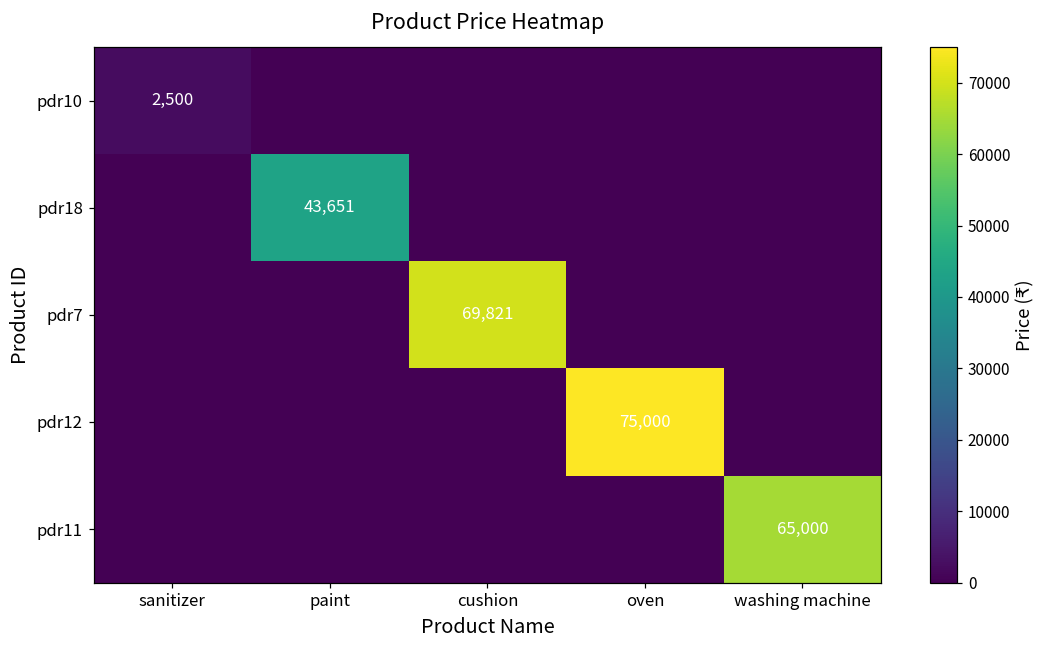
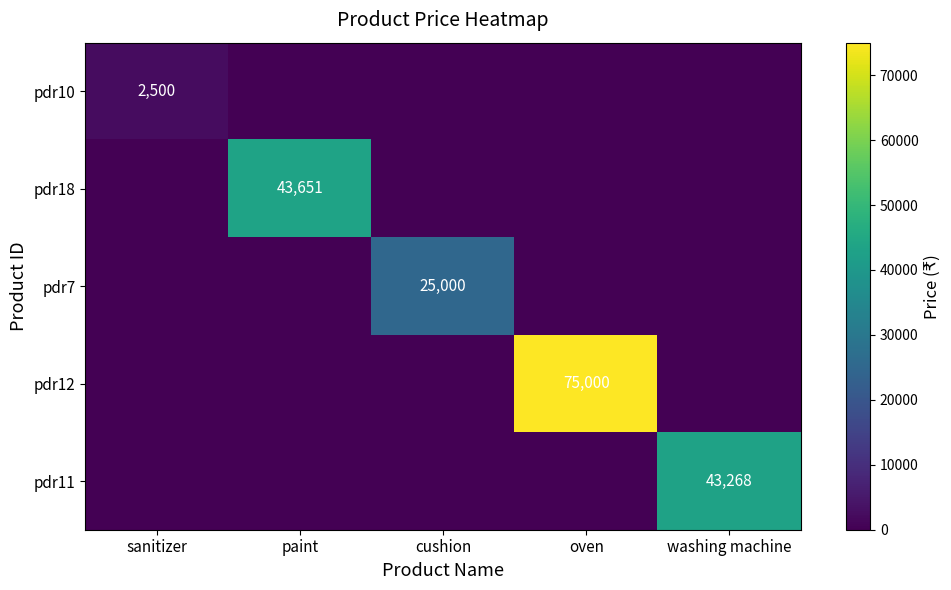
pdr7, cushion: 69,821 -> 25,000
pdr11, washing machine: 65,000 -> 43,268
